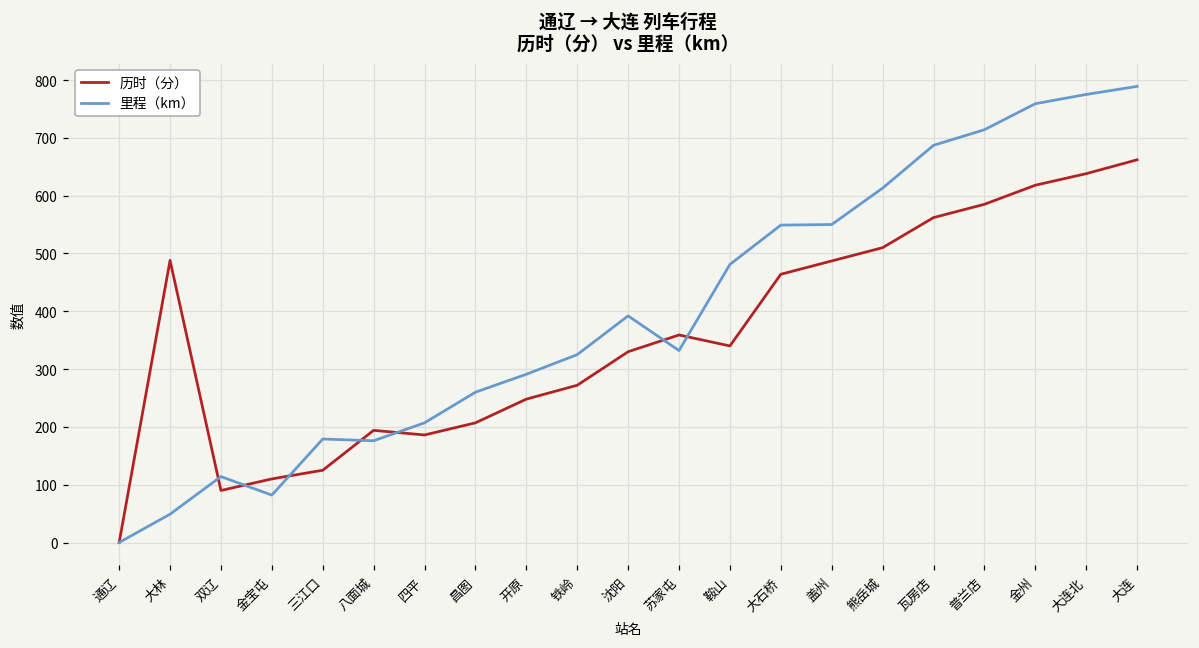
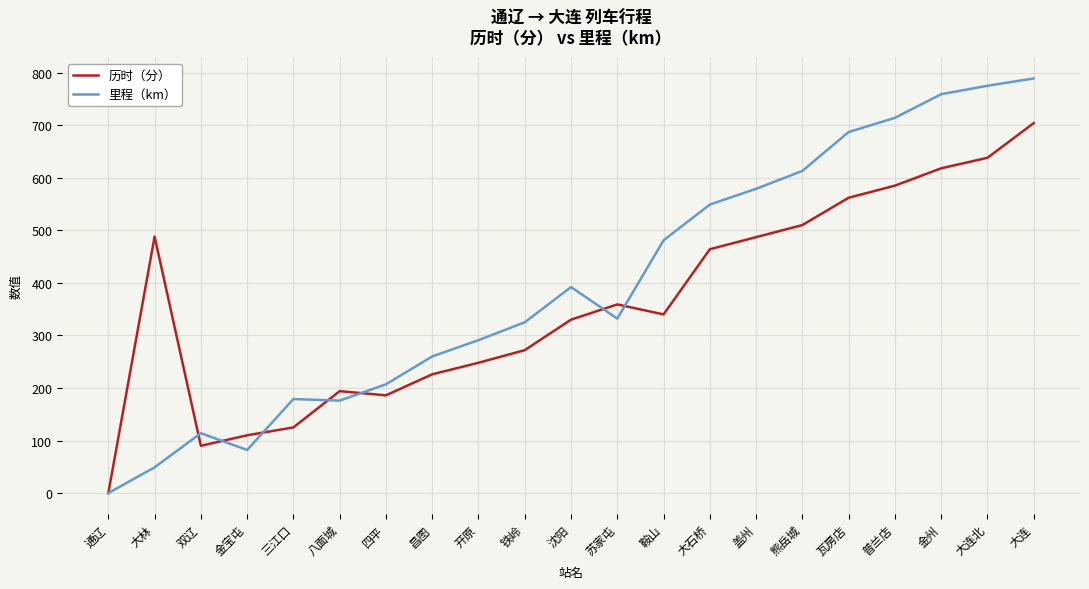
历时（分）, 昌图: 210 -> 230
里程（km）, 盖州: 550 -> 580
历时（分）, 大连: 660 -> 700
